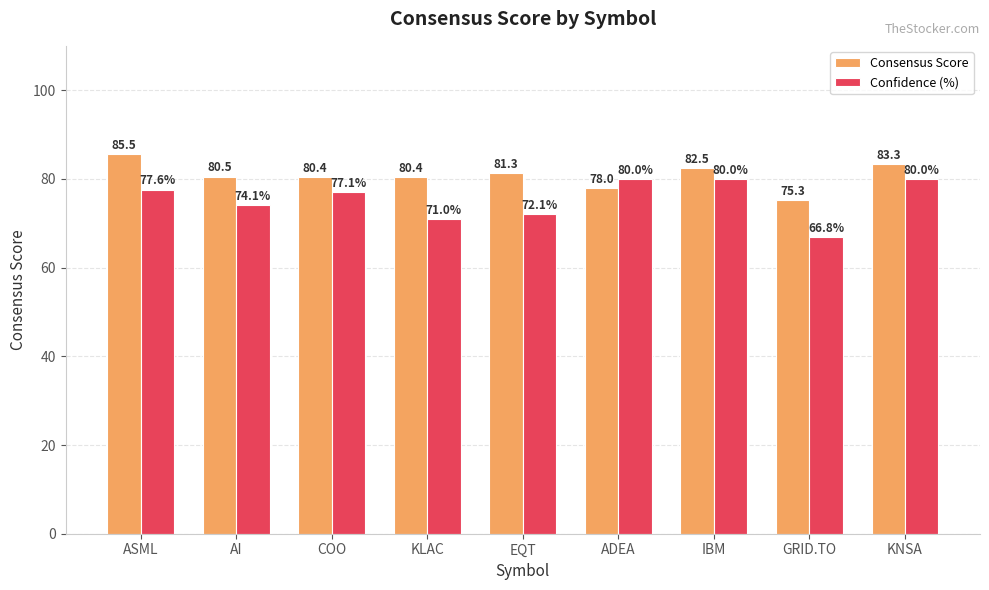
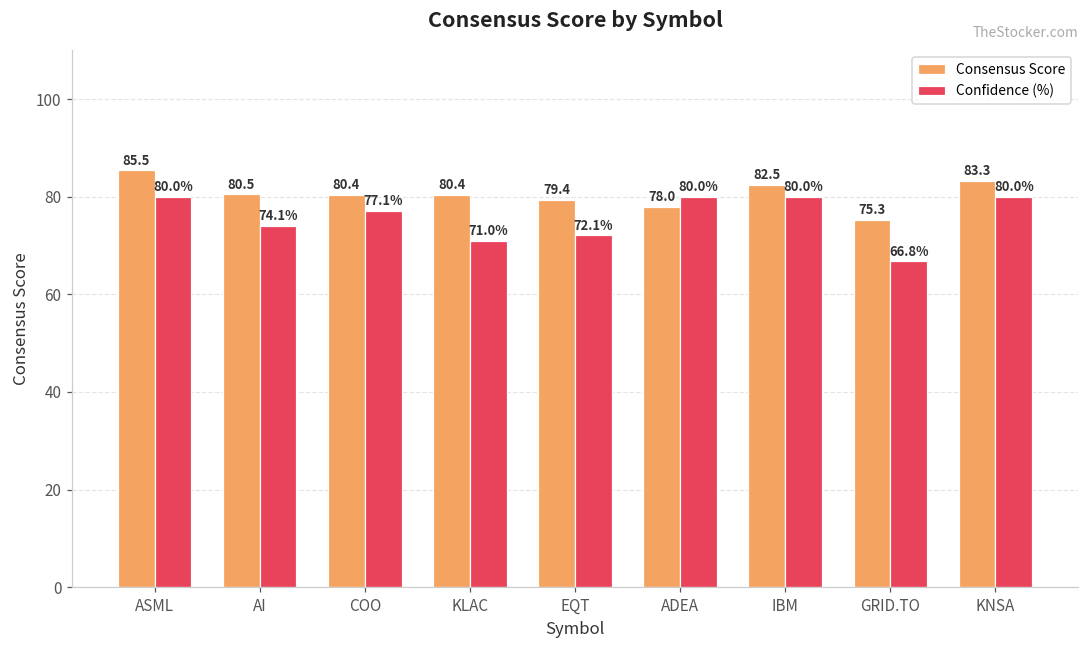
Confidence (%), ASML: 77.6% -> 80.0%
Consensus Score, EQT: 81.3 -> 79.4
